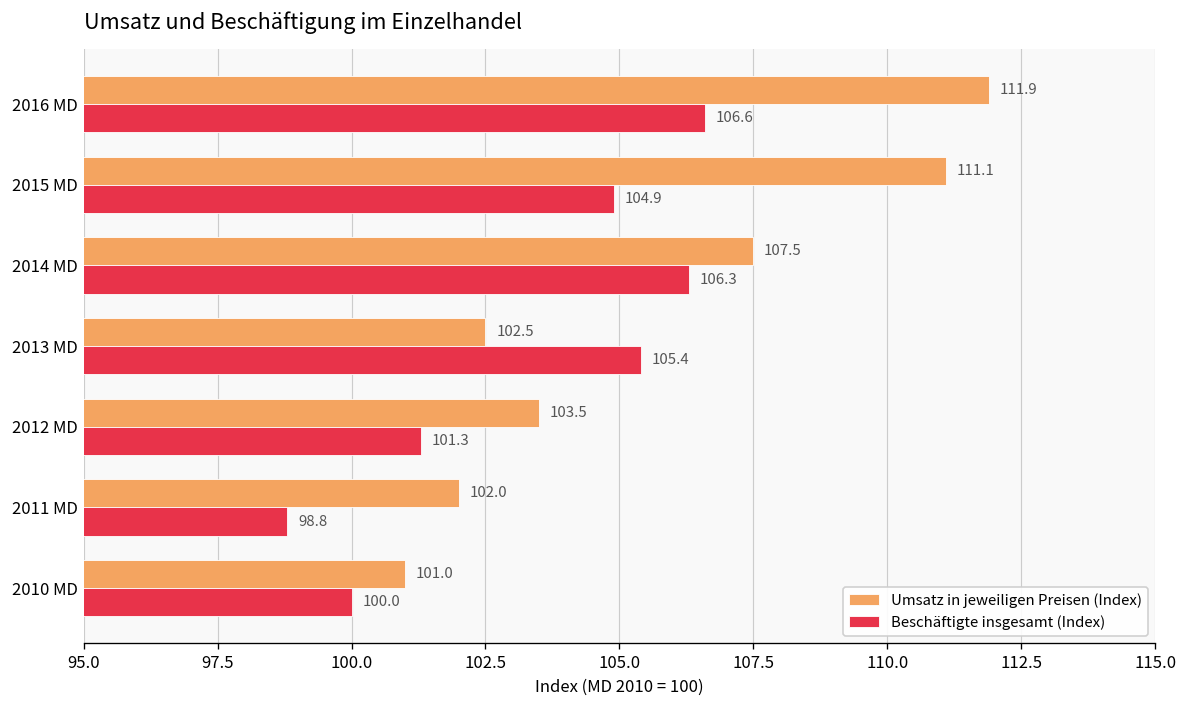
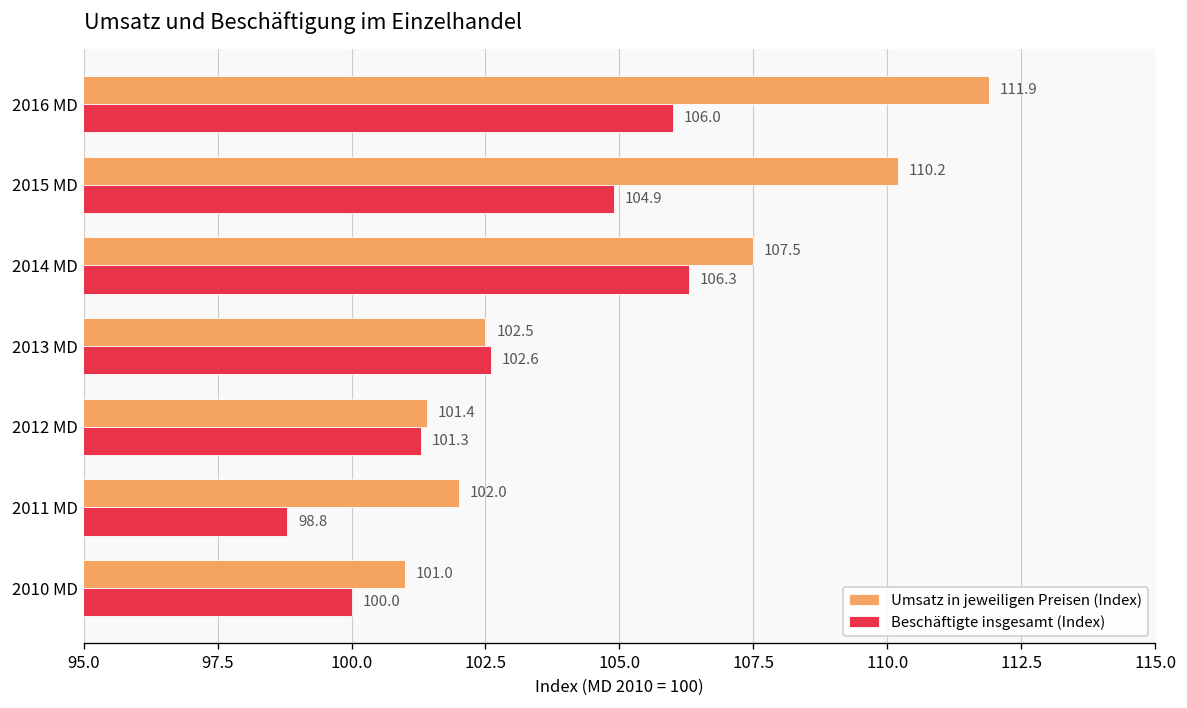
Beschäftigte insgesamt (Index), 2016 MD: 106.6 -> 106.0
Umsatz in jeweiligen Preisen (Index), 2015 MD: 111.1 -> 110.2
Beschäftigte insgesamt (Index), 2013 MD: 105.4 -> 102.6
Umsatz in jeweiligen Preisen (Index), 2012 MD: 103.5 -> 101.4
